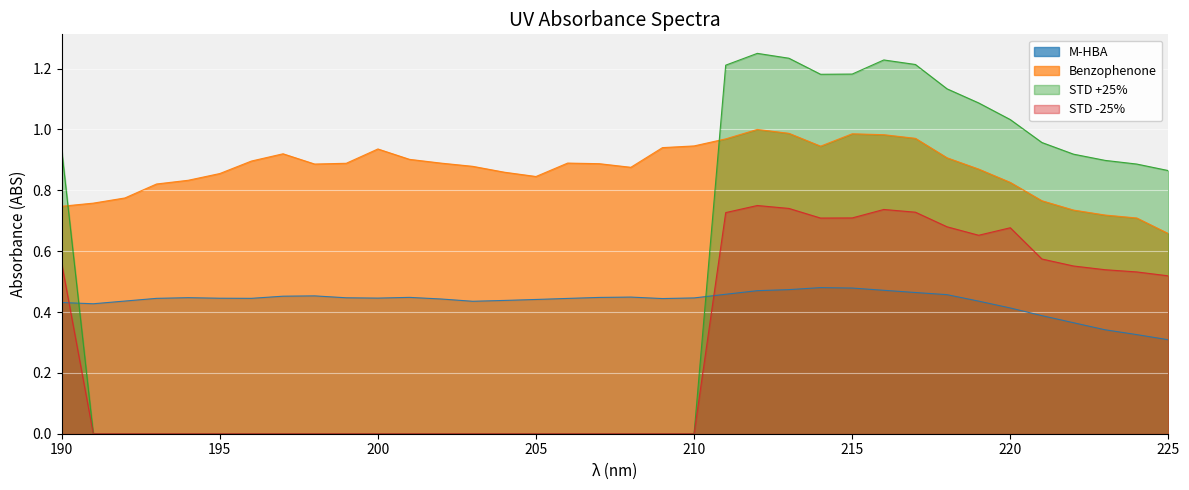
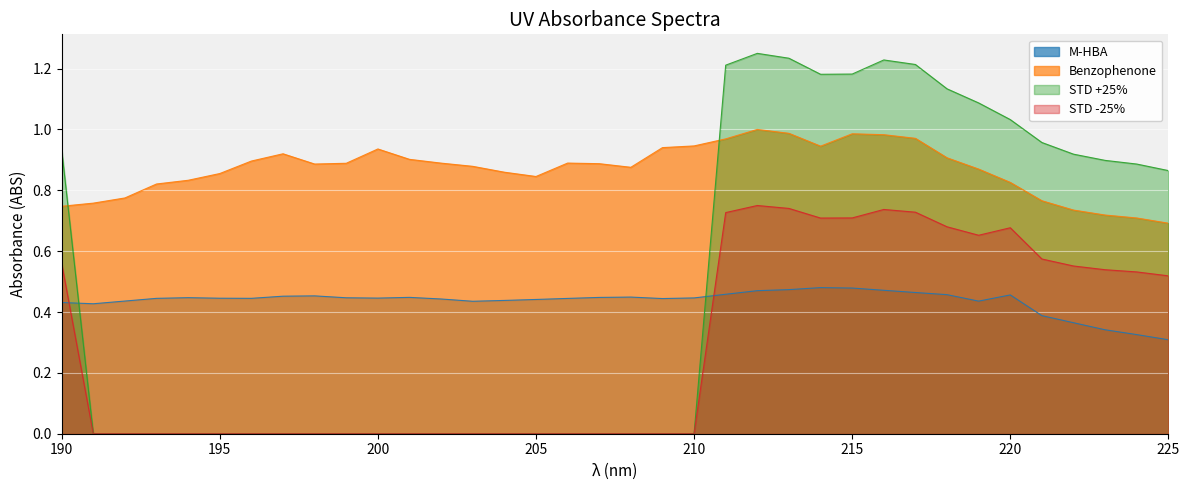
M-HBA, 220: 0.41 -> 0.46
Benzophenone, 225: 0.66 -> 0.69
